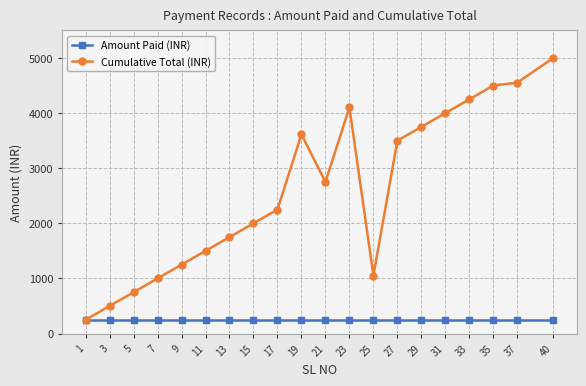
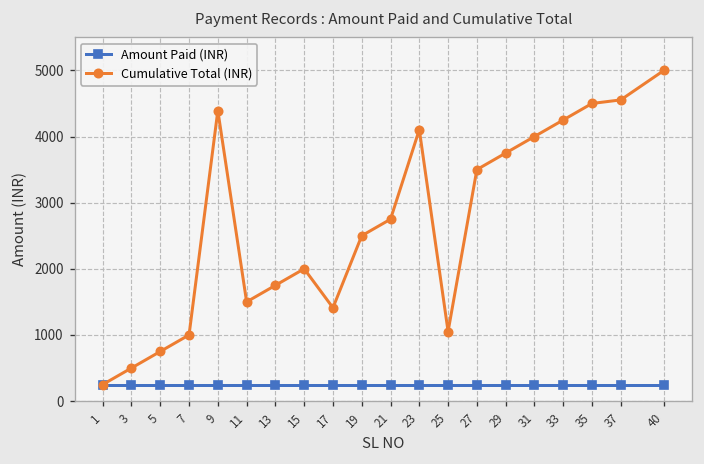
Cumulative Total (INR), 9: 1300 -> 4400
Cumulative Total (INR), 17: 2300 -> 1400
Cumulative Total (INR), 19: 3600 -> 2500
